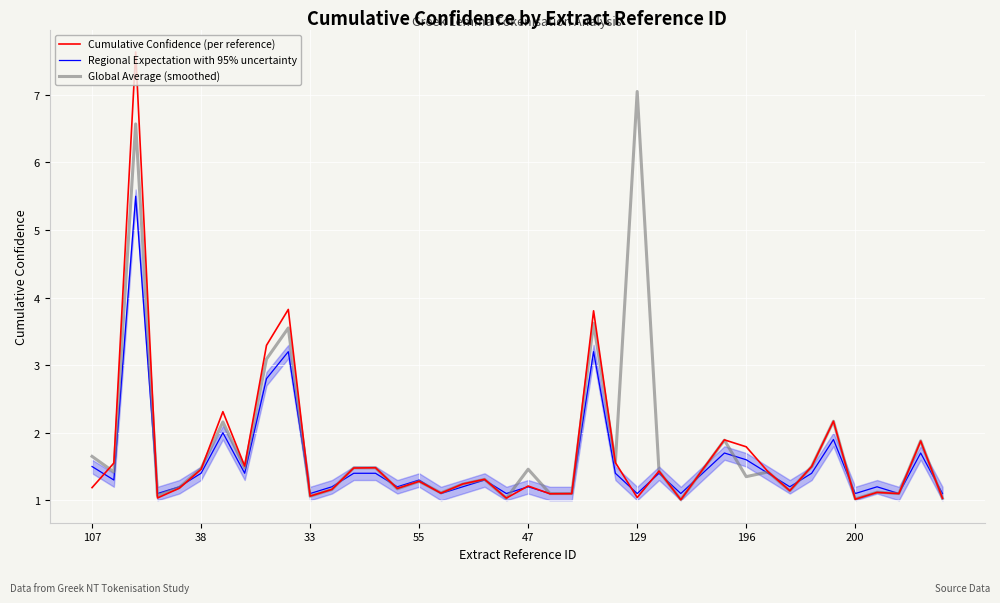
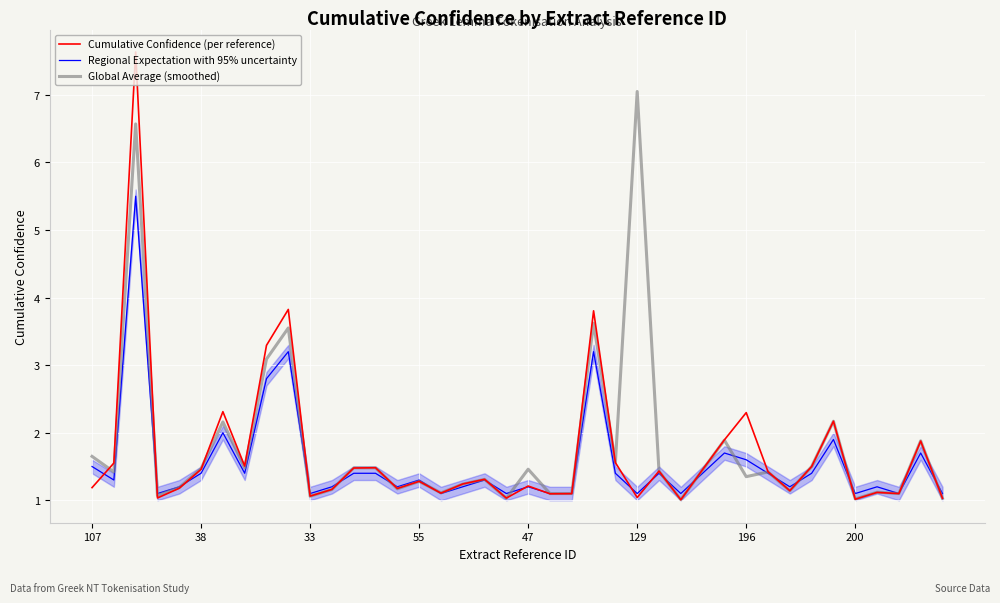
Cumulative Confidence (per reference), 196: 1.8 -> 2.3
